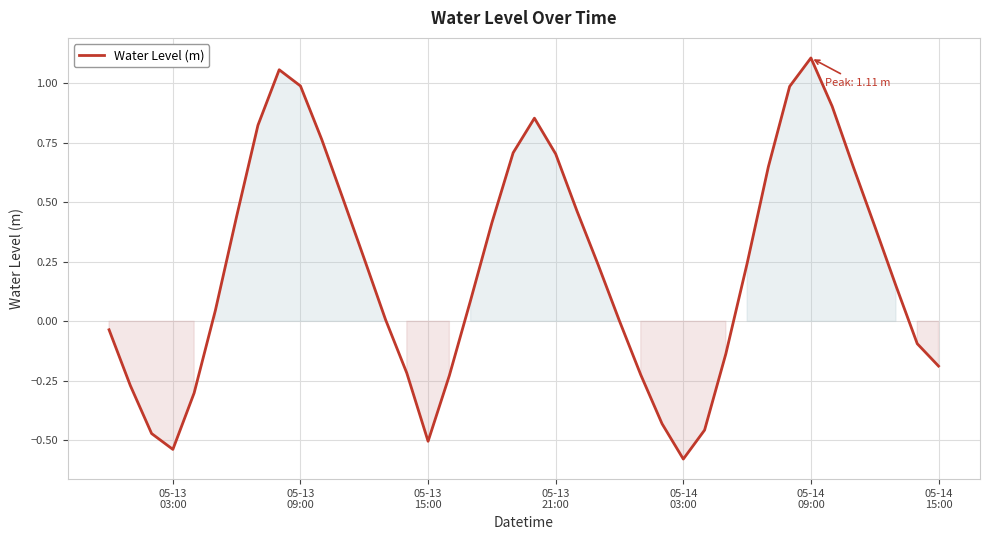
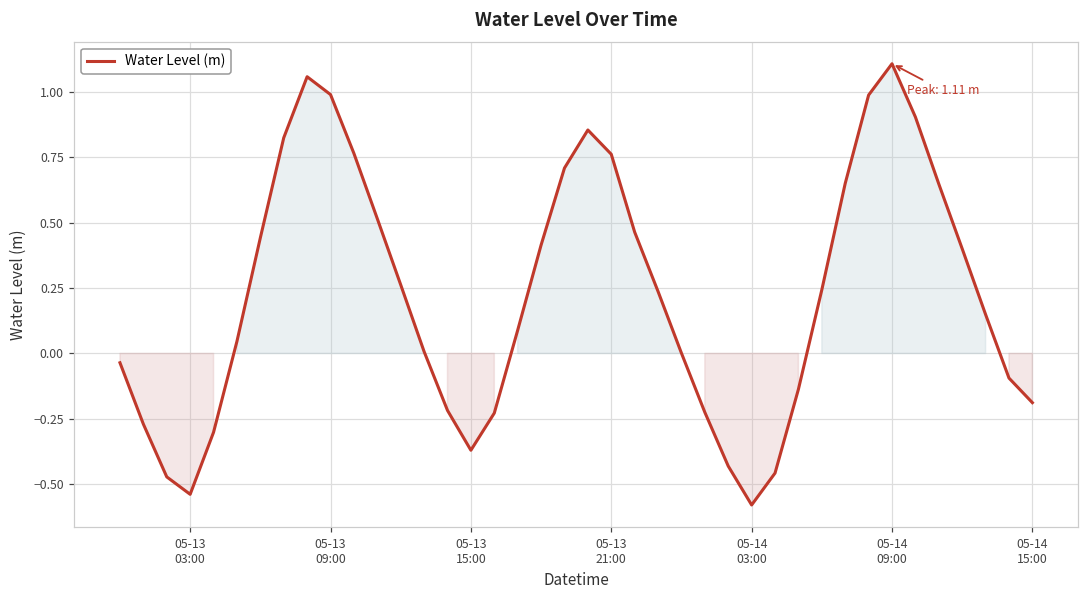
05-13 15:00: -0.50 -> -0.37
05-13 21:00: 0.70 -> 0.76
